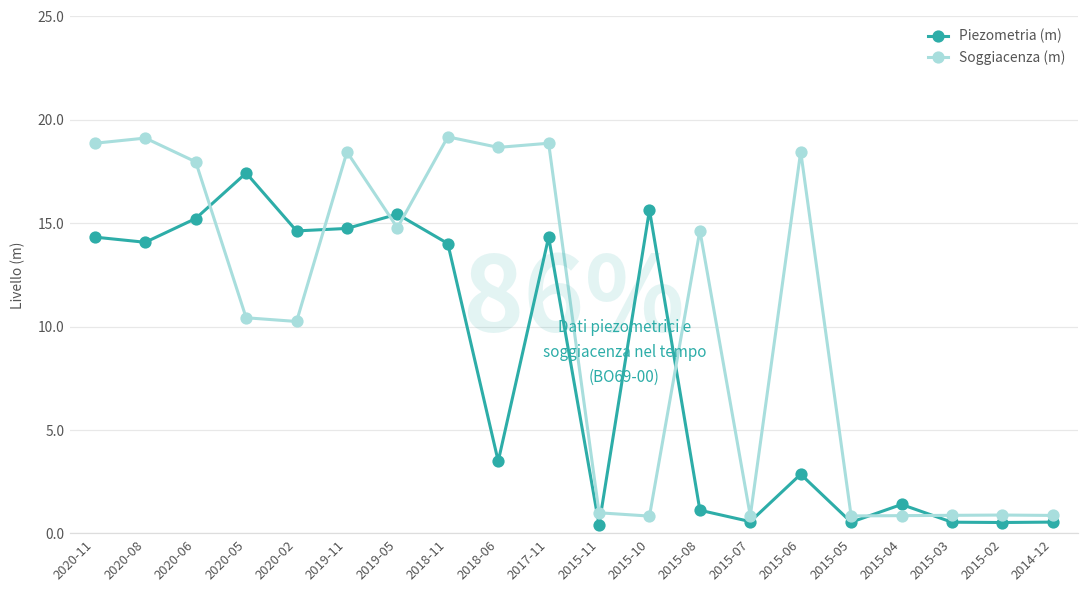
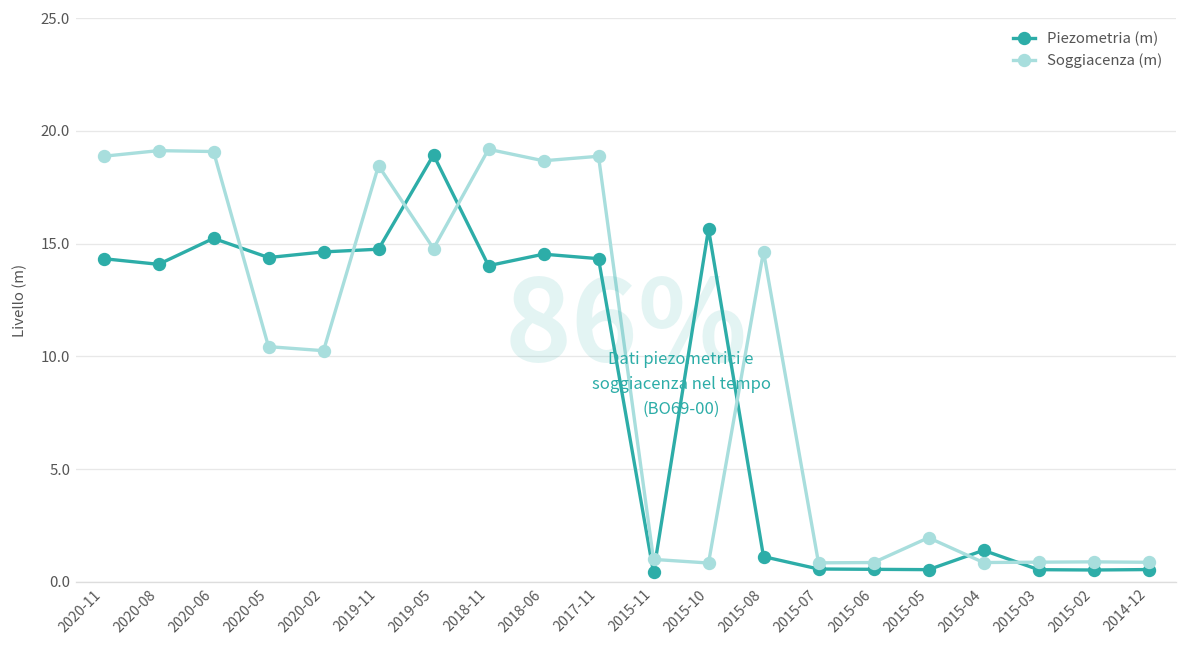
Soggiacenza (m), 2020-06: 18.0 -> 19.1
Piezometria (m), 2020-05: 17.4 -> 14.4
Piezometria (m), 2019-05: 15.4 -> 18.9
Piezometria (m), 2018-06: 3.5 -> 14.5
Piezometria (m), 2015-06: 2.9 -> 0.6
Soggiacenza (m), 2015-06: 18.5 -> 0.9
Soggiacenza (m), 2015-05: 0.8 -> 2.0
